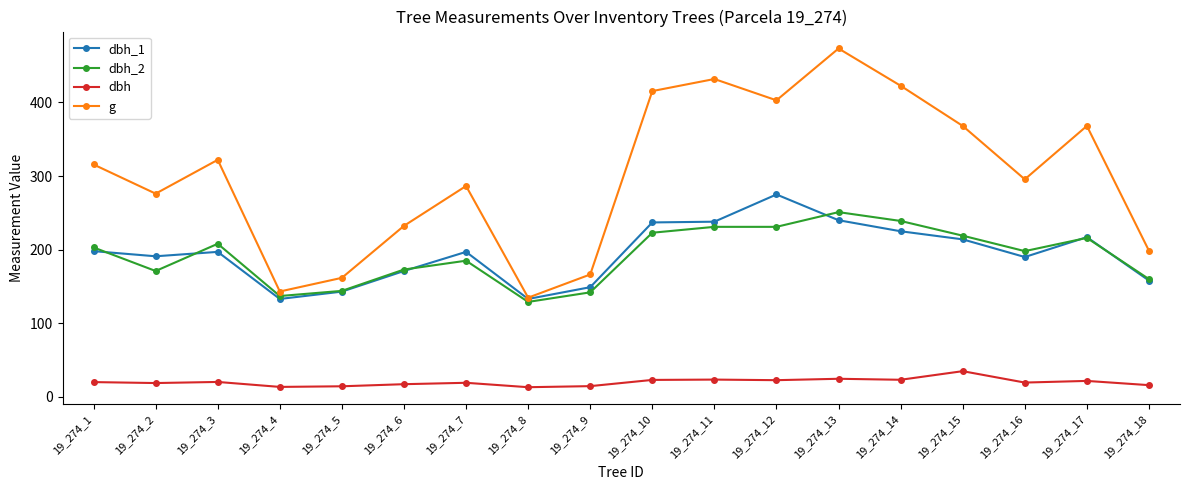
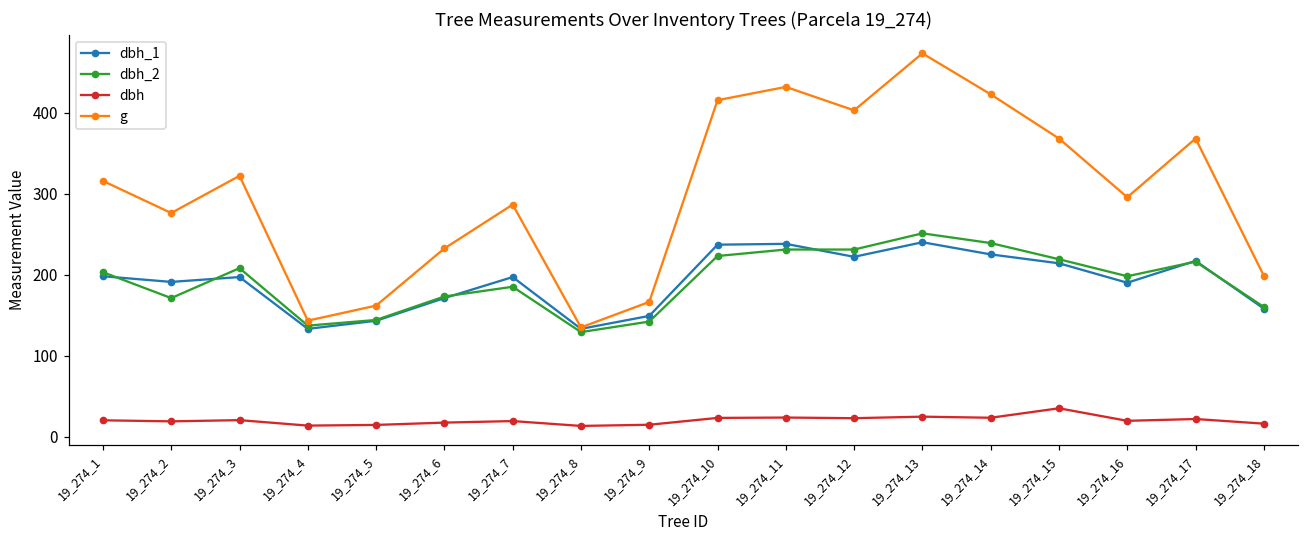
dbh_1, 19_274_12: 280 -> 220
